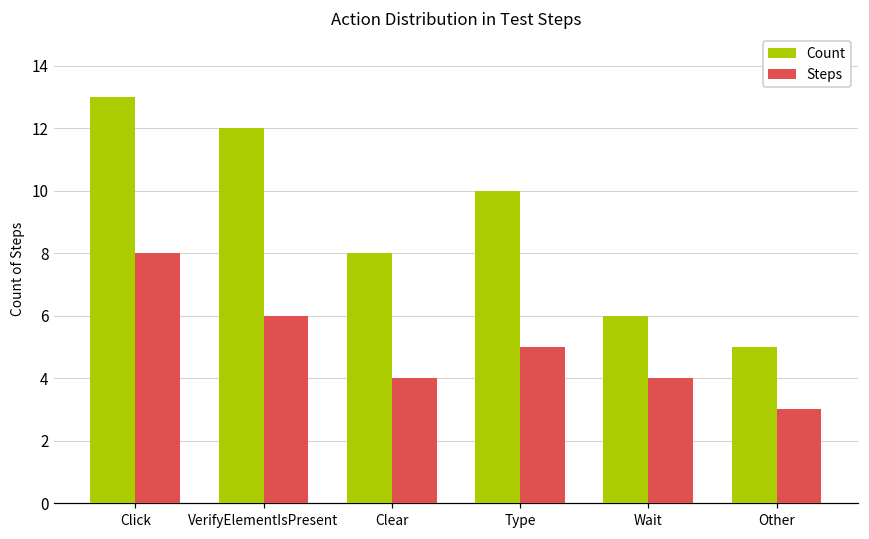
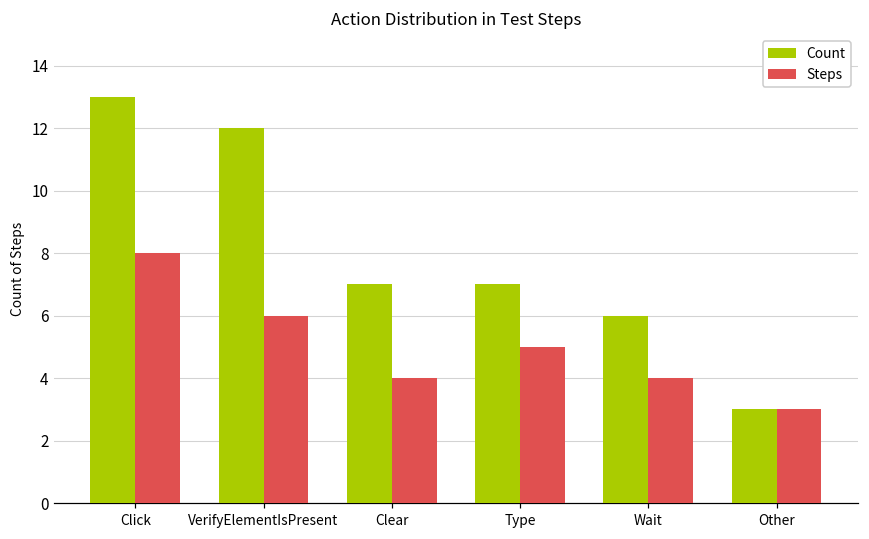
Count, Clear: 8 -> 7
Count, Type: 10 -> 7
Count, Other: 5 -> 3
